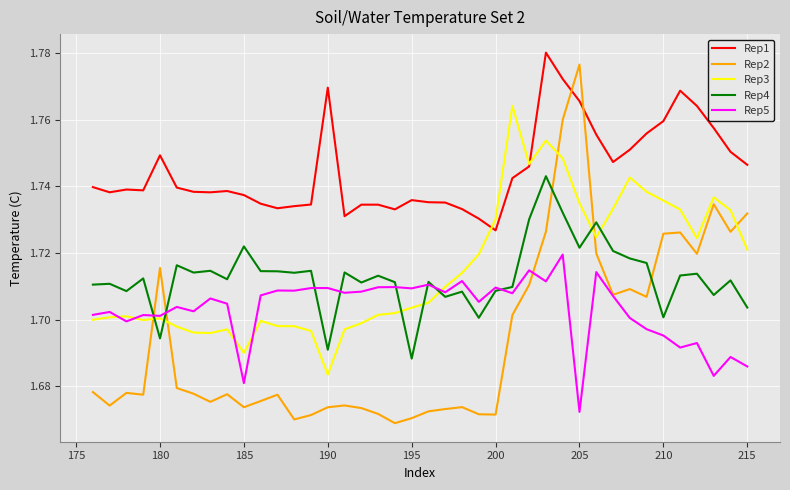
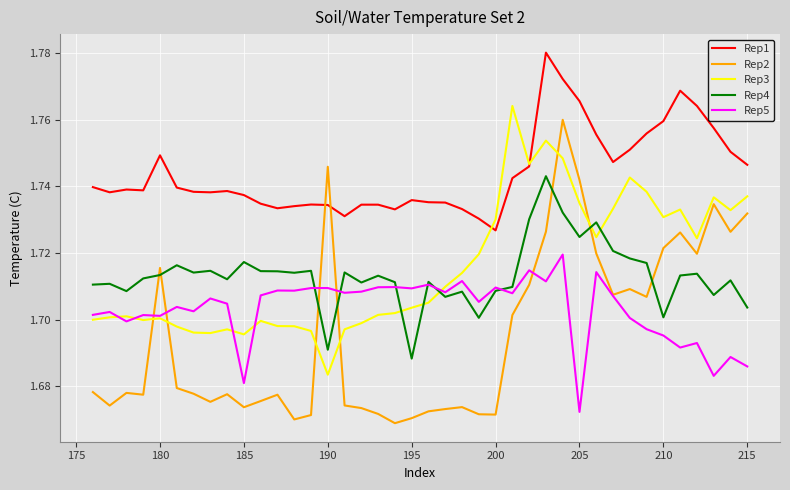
Rep4, 180: 1.694 -> 1.713
Rep3, 185: 1.690 -> 1.696
Rep4, 185: 1.722 -> 1.717
Rep1, 190: 1.770 -> 1.734
Rep2, 190: 1.674 -> 1.746
Rep2, 205: 1.777 -> 1.742
Rep4, 205: 1.722 -> 1.725
Rep2, 210: 1.726 -> 1.721
Rep3, 210: 1.736 -> 1.731
Rep3, 215: 1.721 -> 1.737
